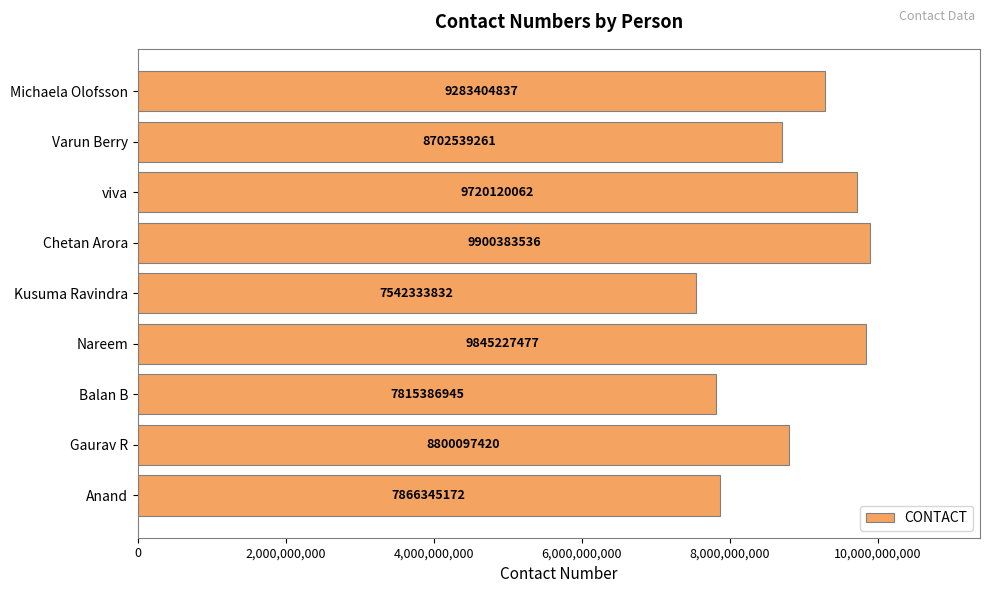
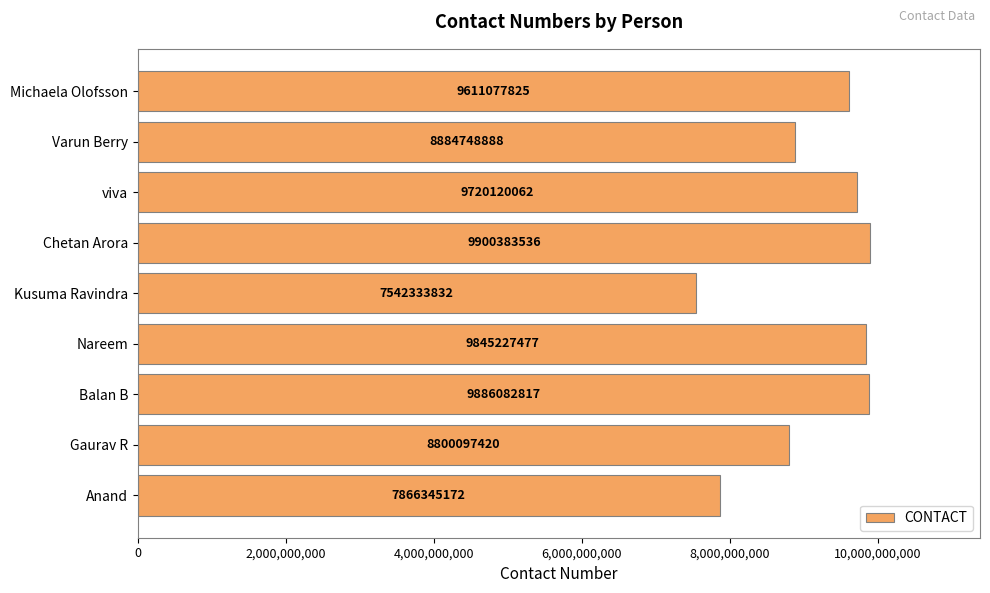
Michaela Olofsson: 9283404837 -> 9611077825
Varun Berry: 8702539261 -> 8884748888
Balan B: 7815386945 -> 9886082817
